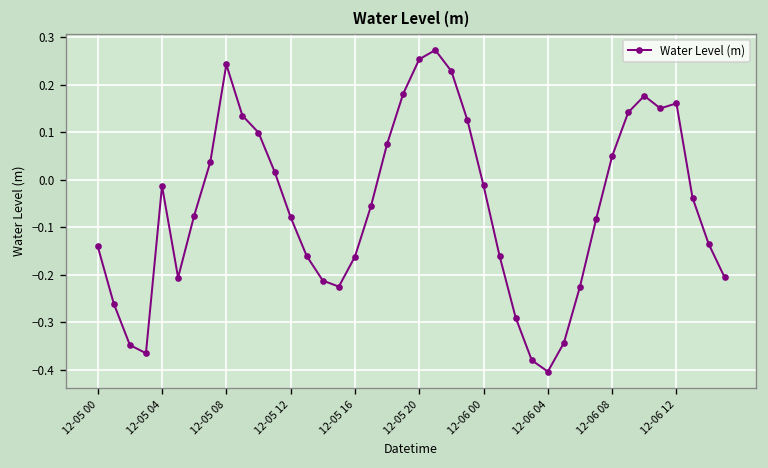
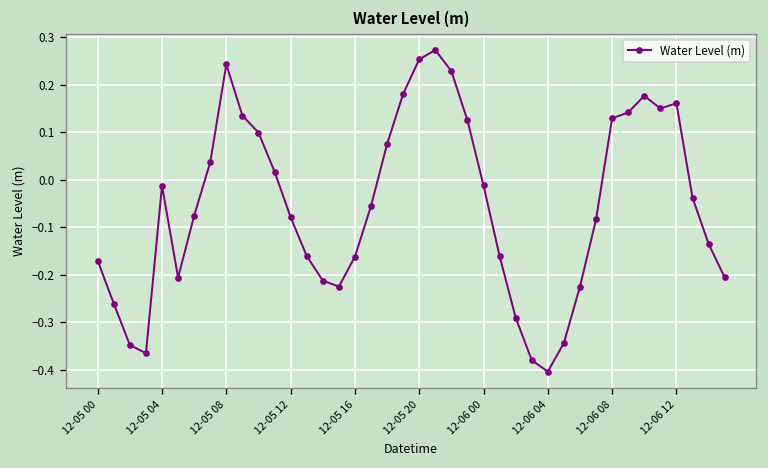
12-05 00: -0.14 -> -0.17
12-06 08: 0.05 -> 0.13
